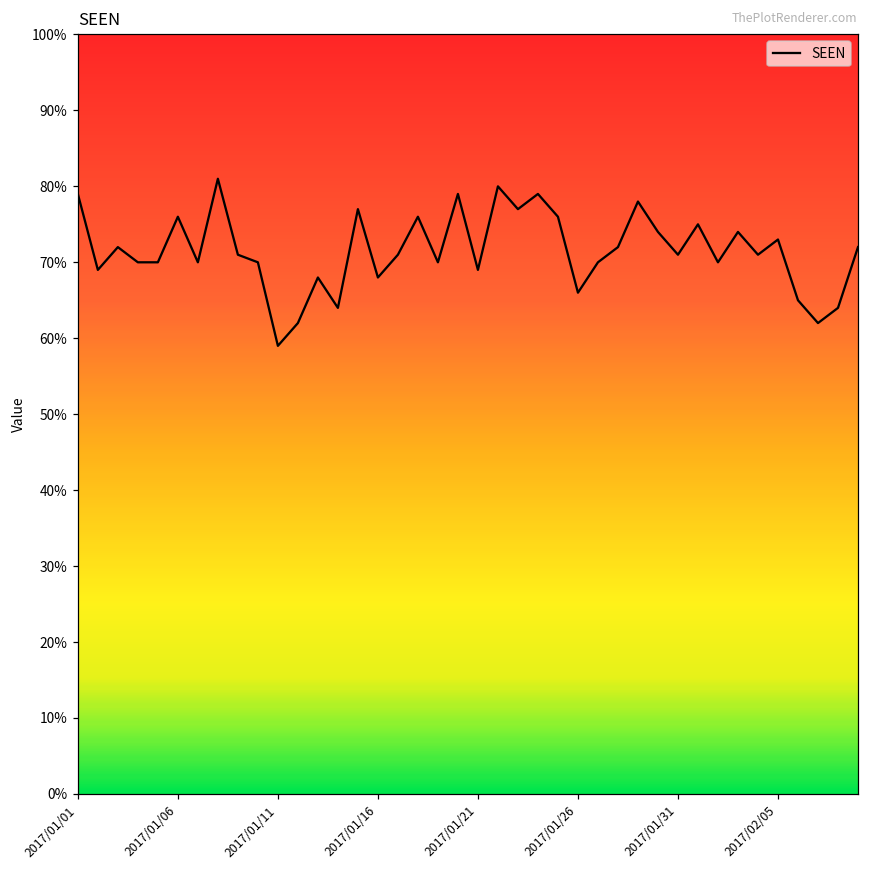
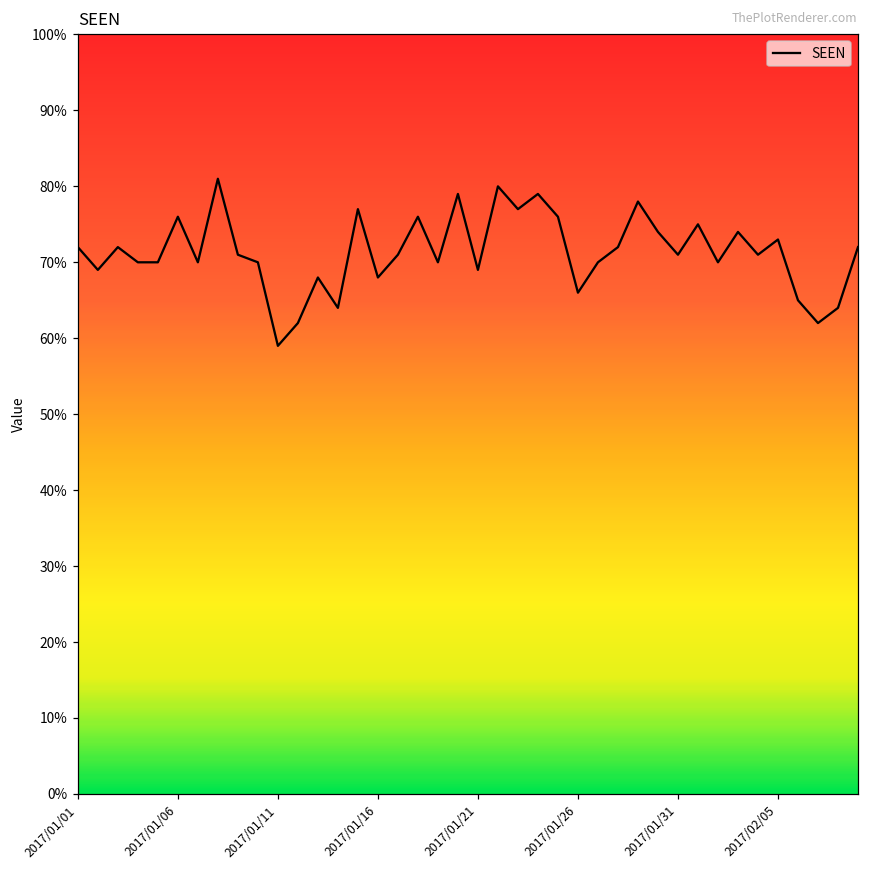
2017/01/01: 79% -> 72%
